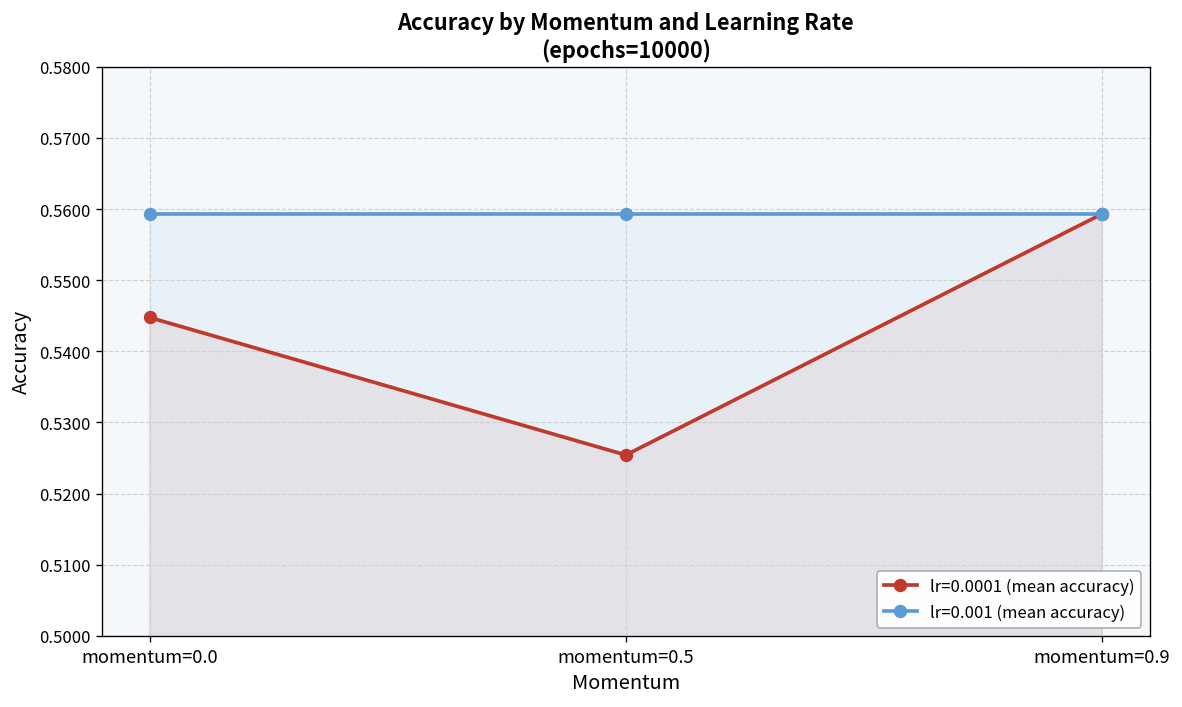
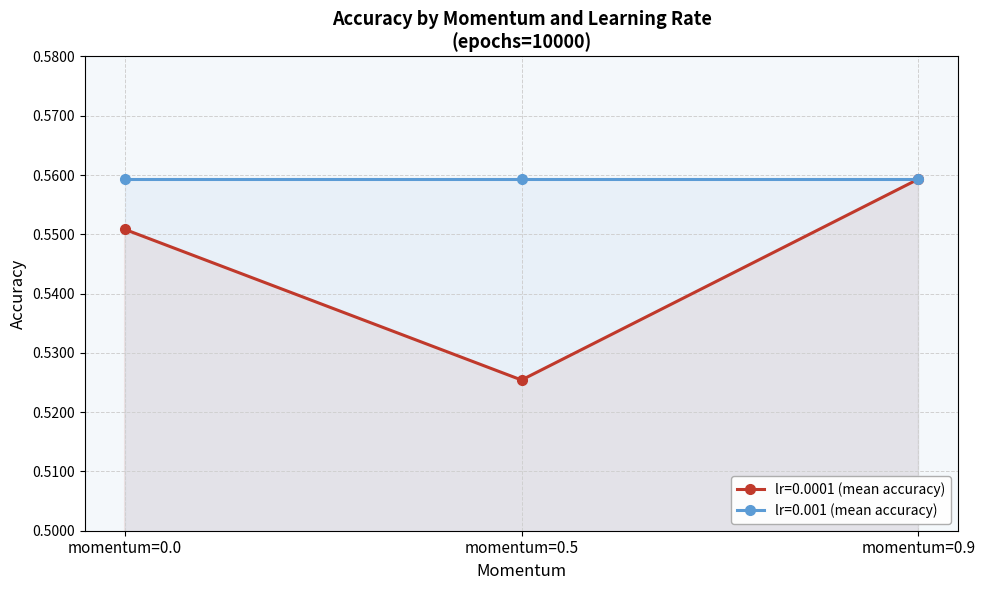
lr=0.0001 (mean accuracy), momentum=0.0: 0.545 -> 0.551
